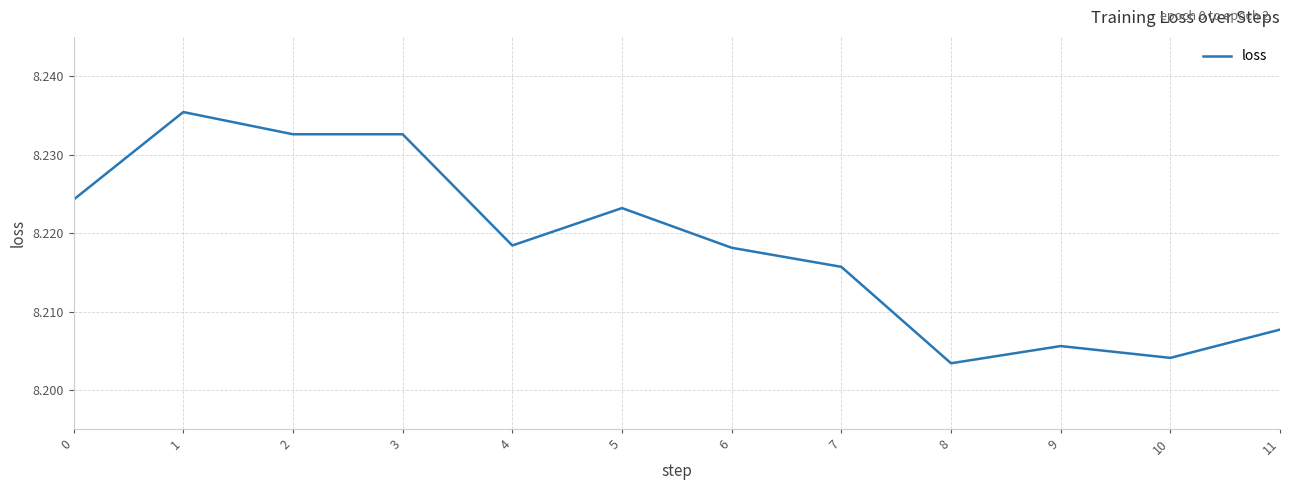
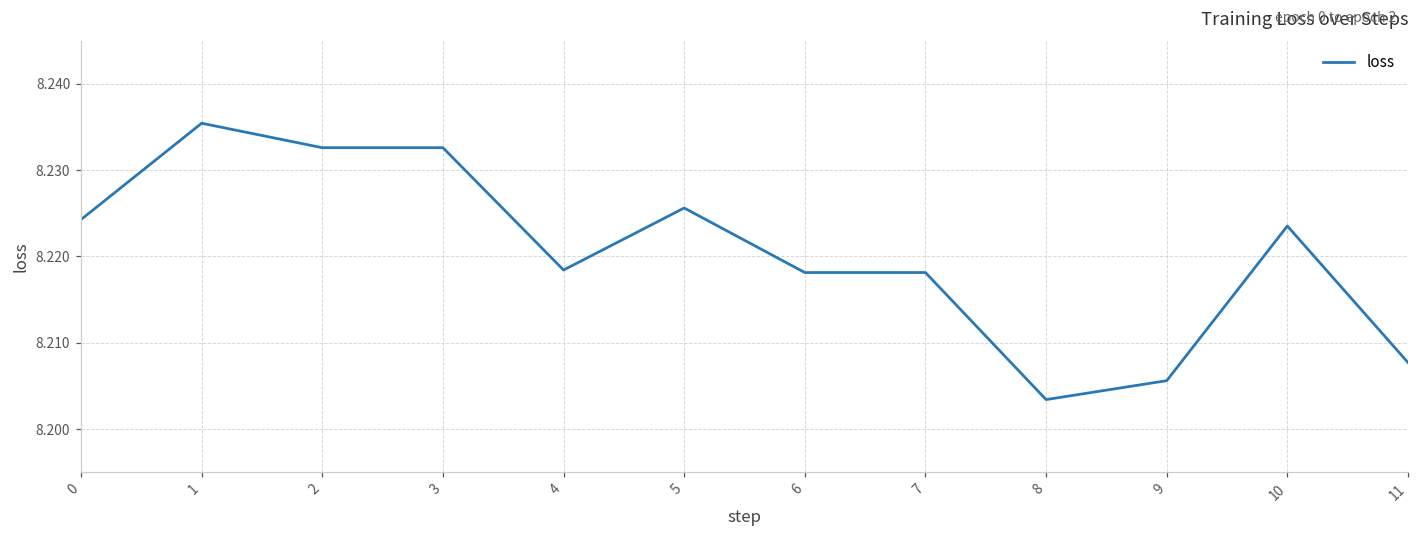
5: 8.223 -> 8.226
7: 8.216 -> 8.218
10: 8.204 -> 8.224
